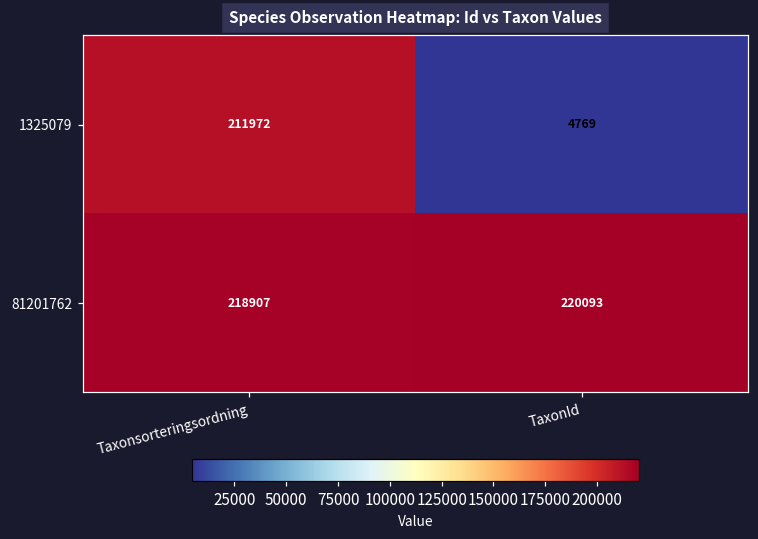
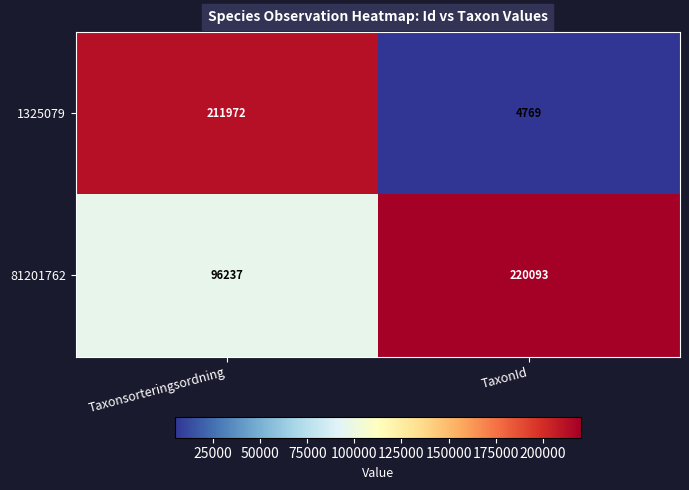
81201762, Taxonsorteringsordning: 218907 -> 96237
